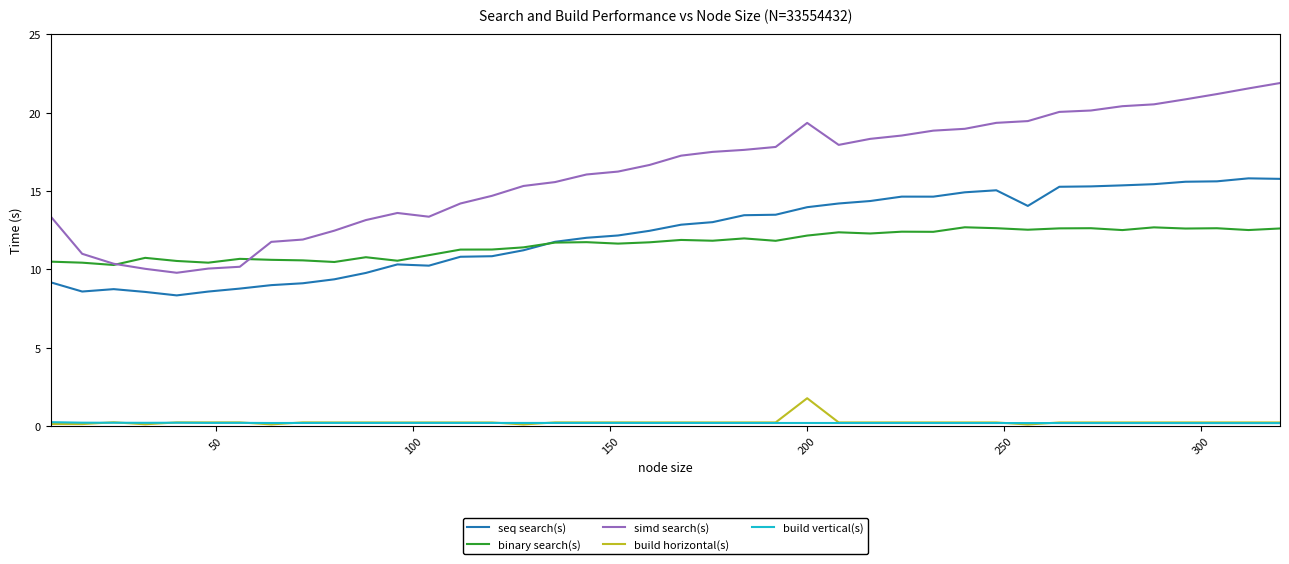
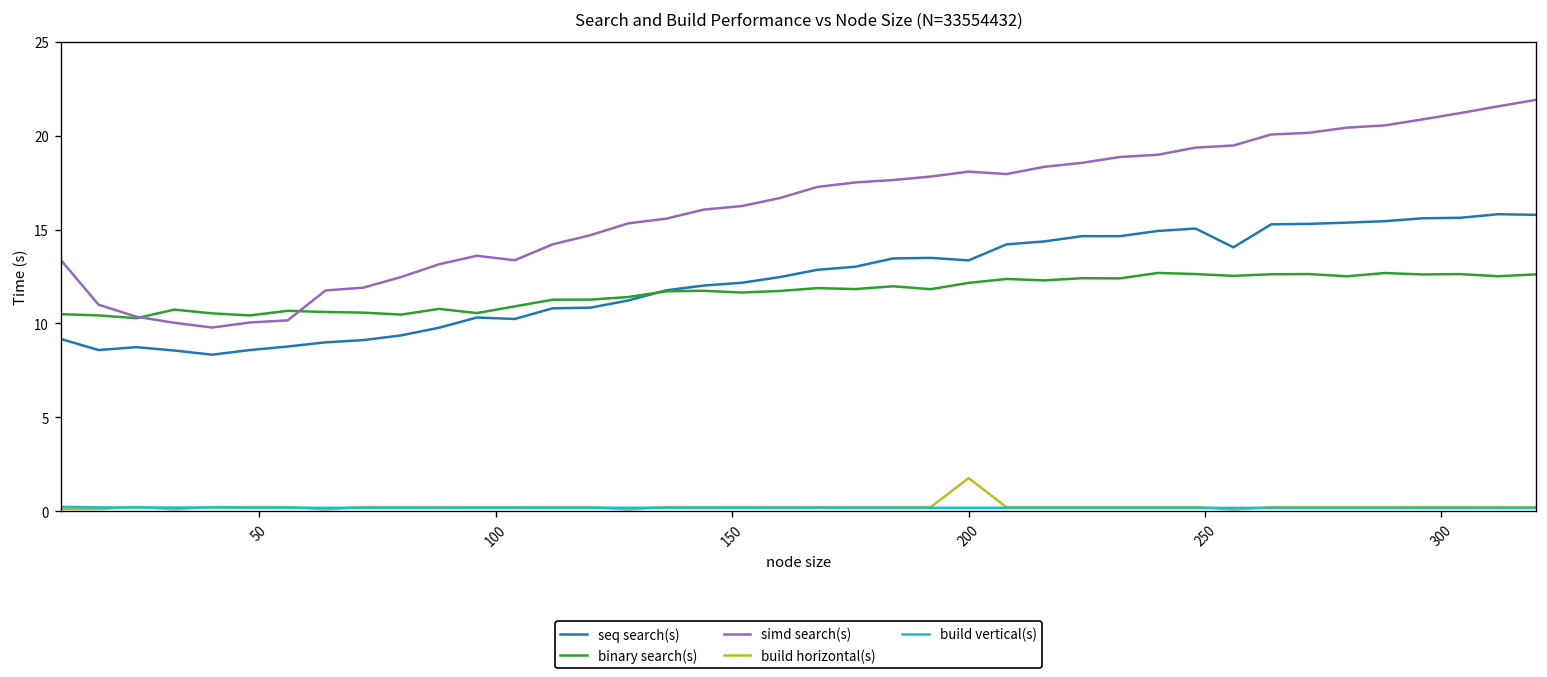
seq search(s), 200: 14.0 -> 13.4
simd search(s), 200: 19.4 -> 18.1
